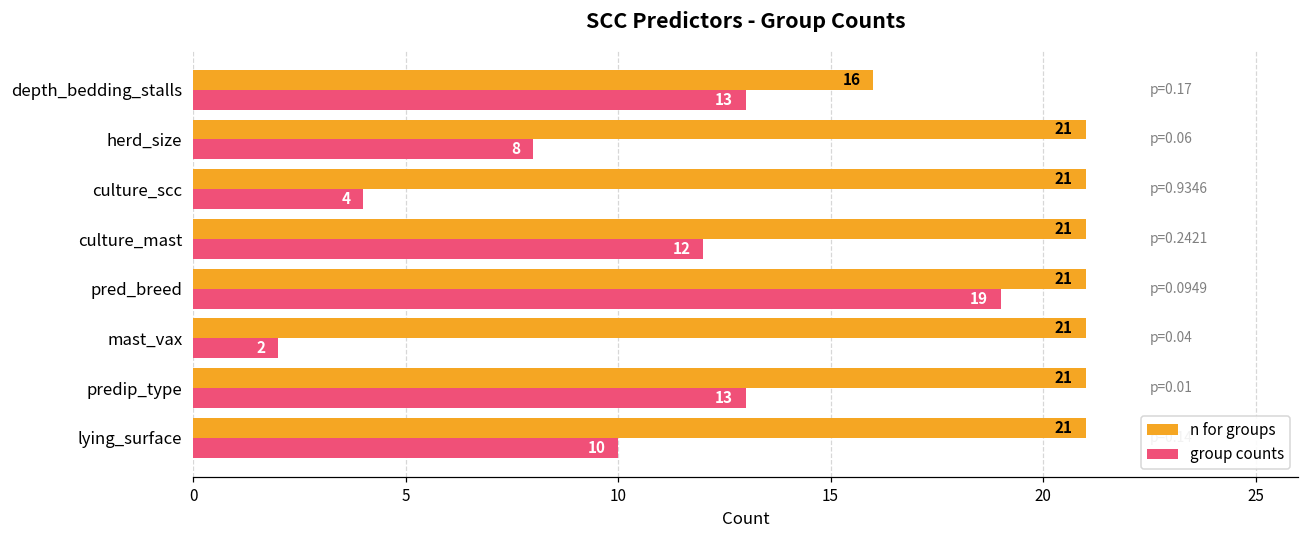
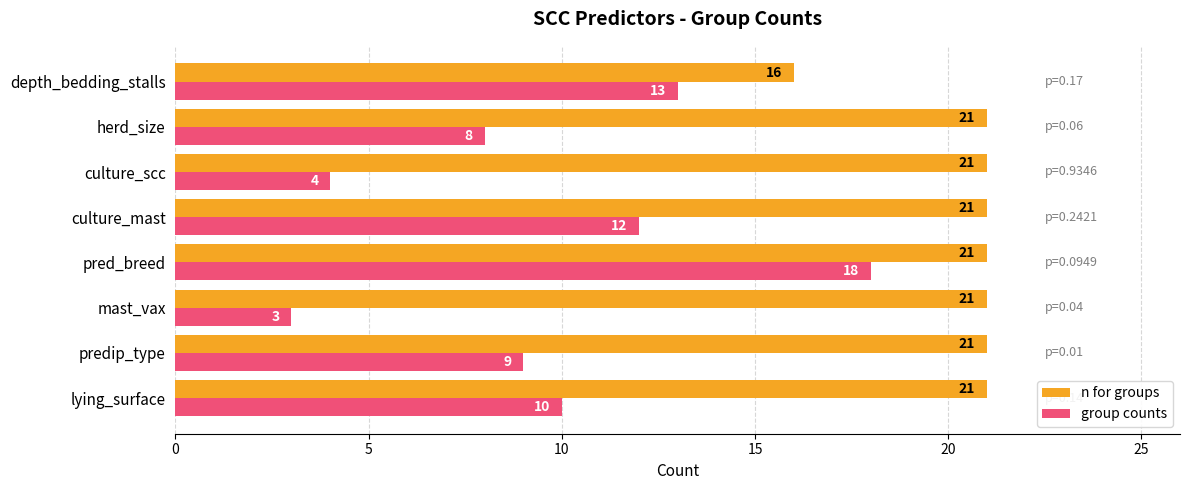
group counts, pred_breed: 19 -> 18
group counts, mast_vax: 2 -> 3
group counts, predip_type: 13 -> 9
